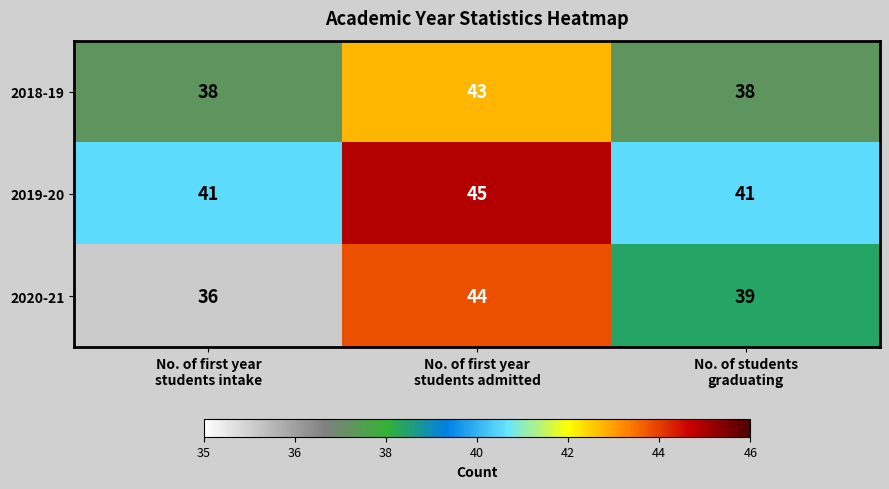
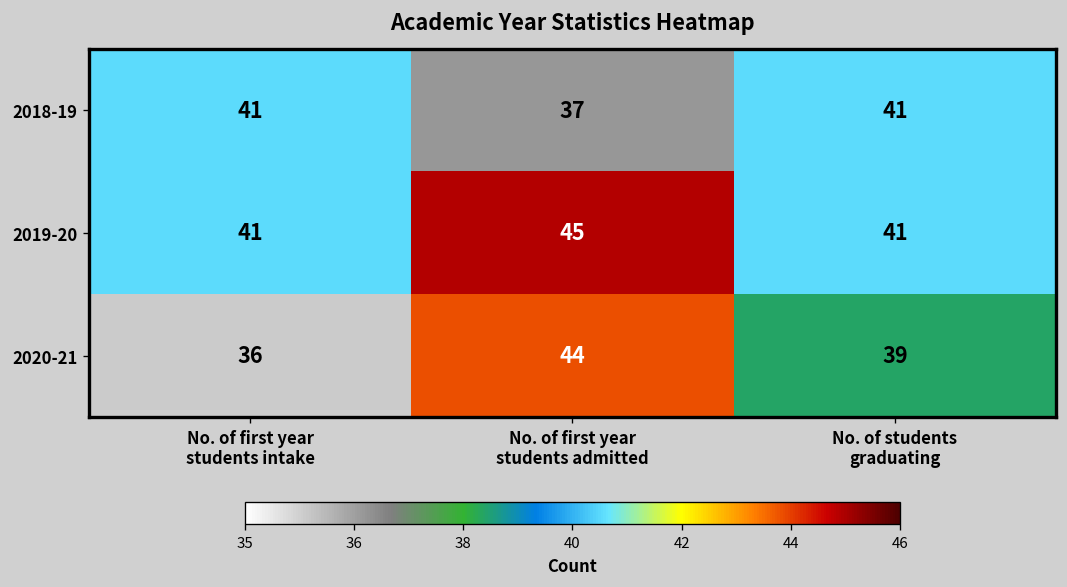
2018-19, No. of first year students intake: 38 -> 41
2018-19, No. of first year students admitted: 43 -> 37
2018-19, No. of students graduating: 38 -> 41
